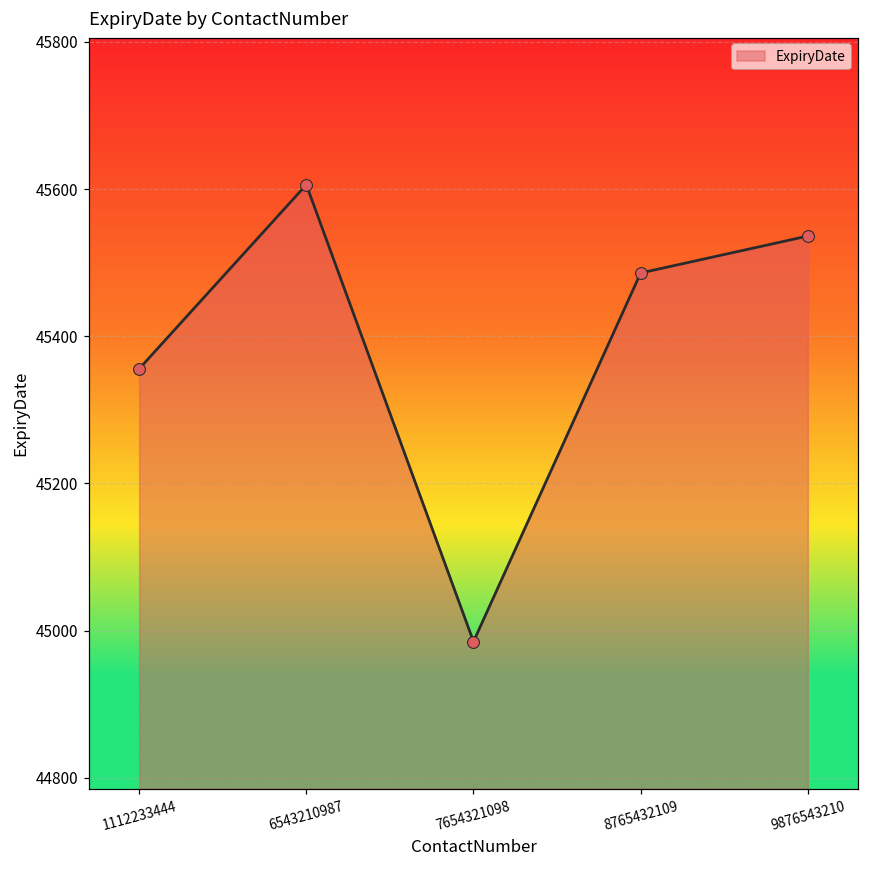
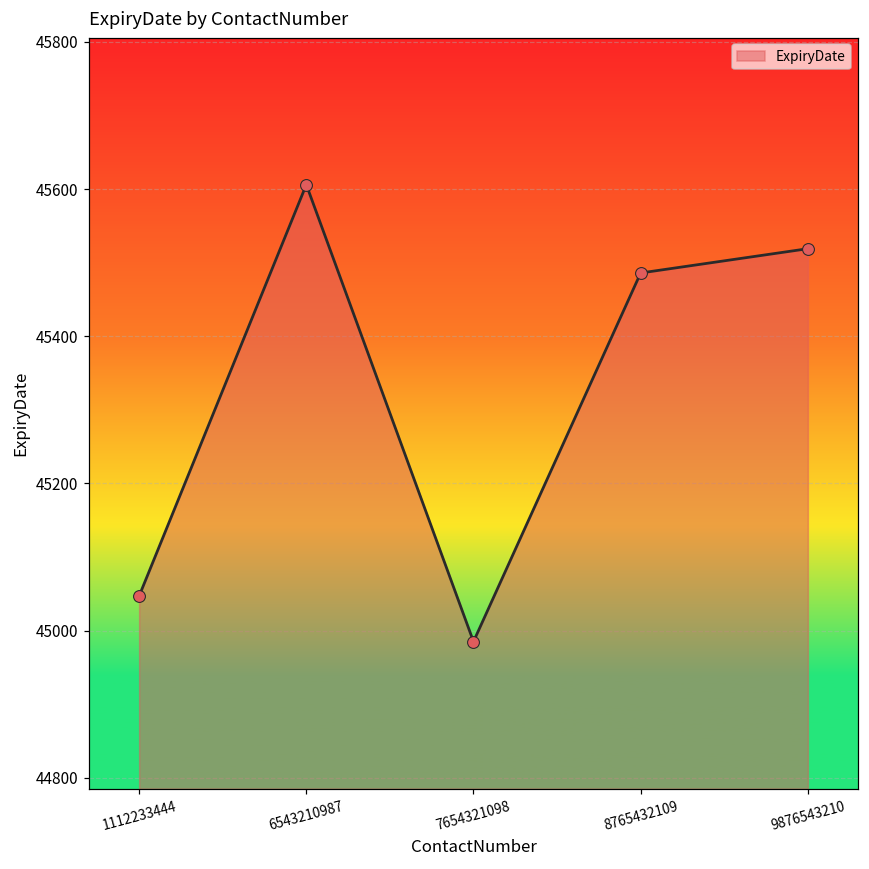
1112233444: 45360 -> 45050
9876543210: 45540 -> 45520
